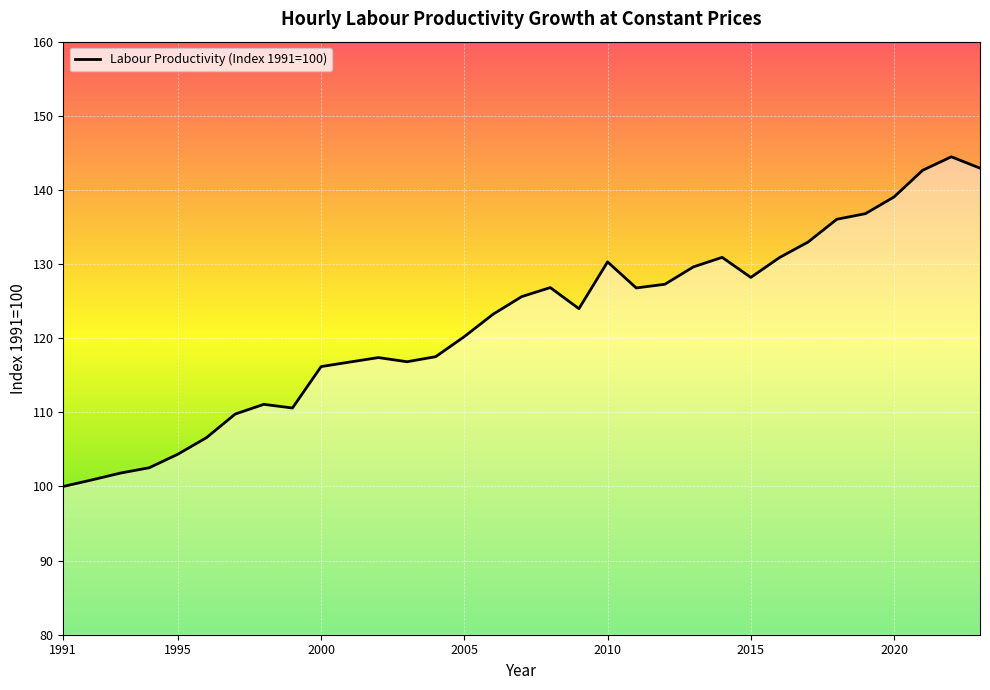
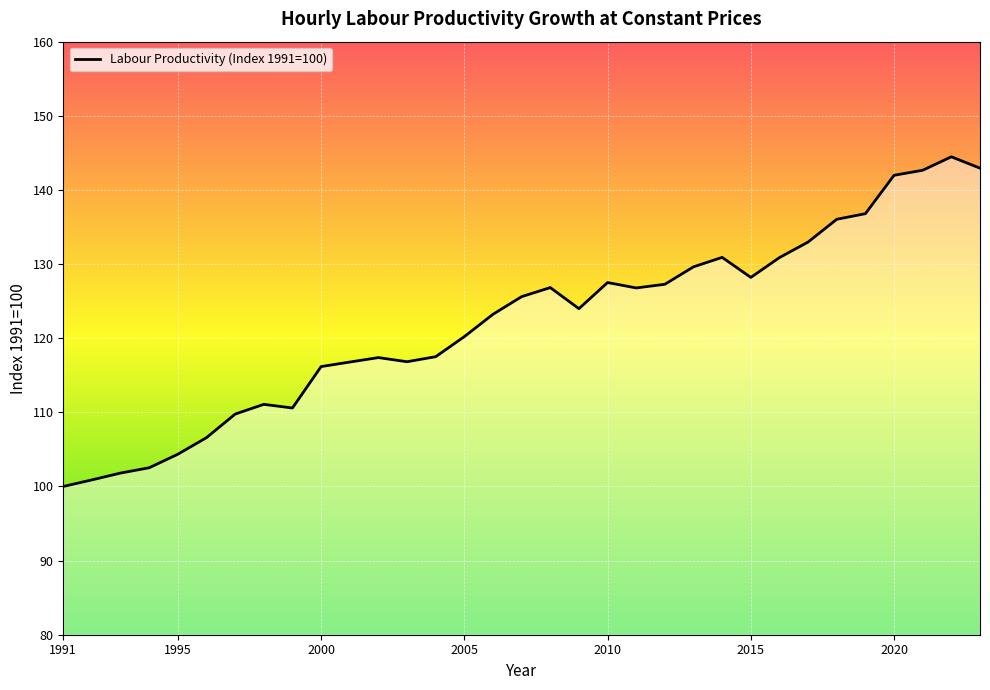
2010: 130 -> 128
2020: 139 -> 142
